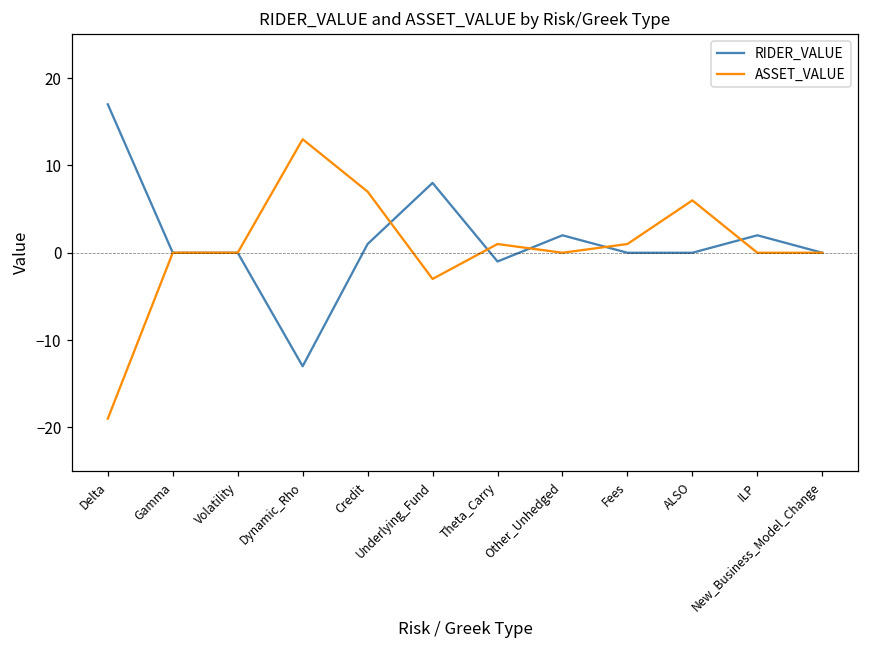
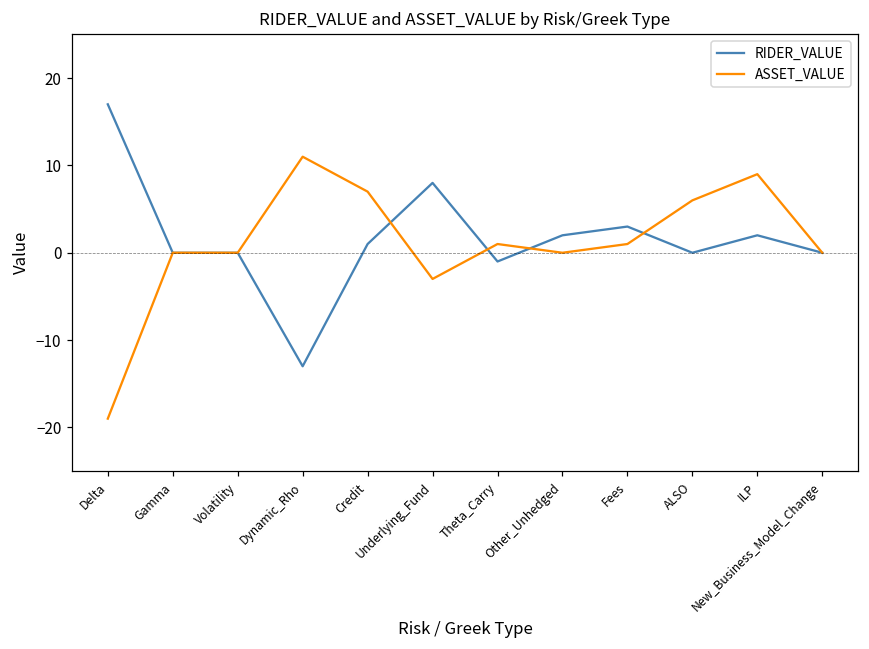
ASSET_VALUE, Dynamic_Rho: 13 -> 11
RIDER_VALUE, Fees: 0 -> 3
ASSET_VALUE, ILP: 0 -> 9
